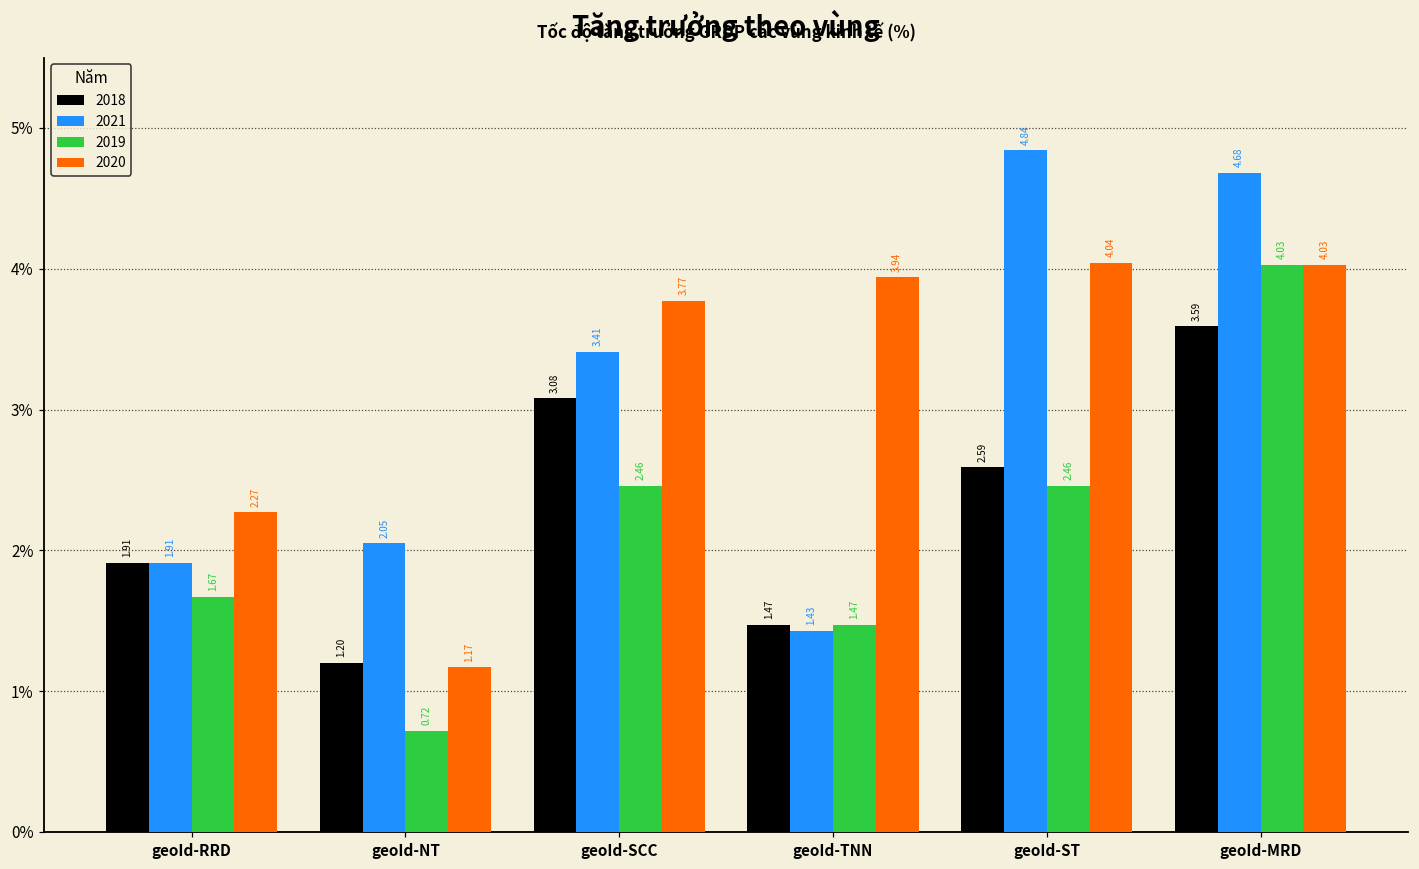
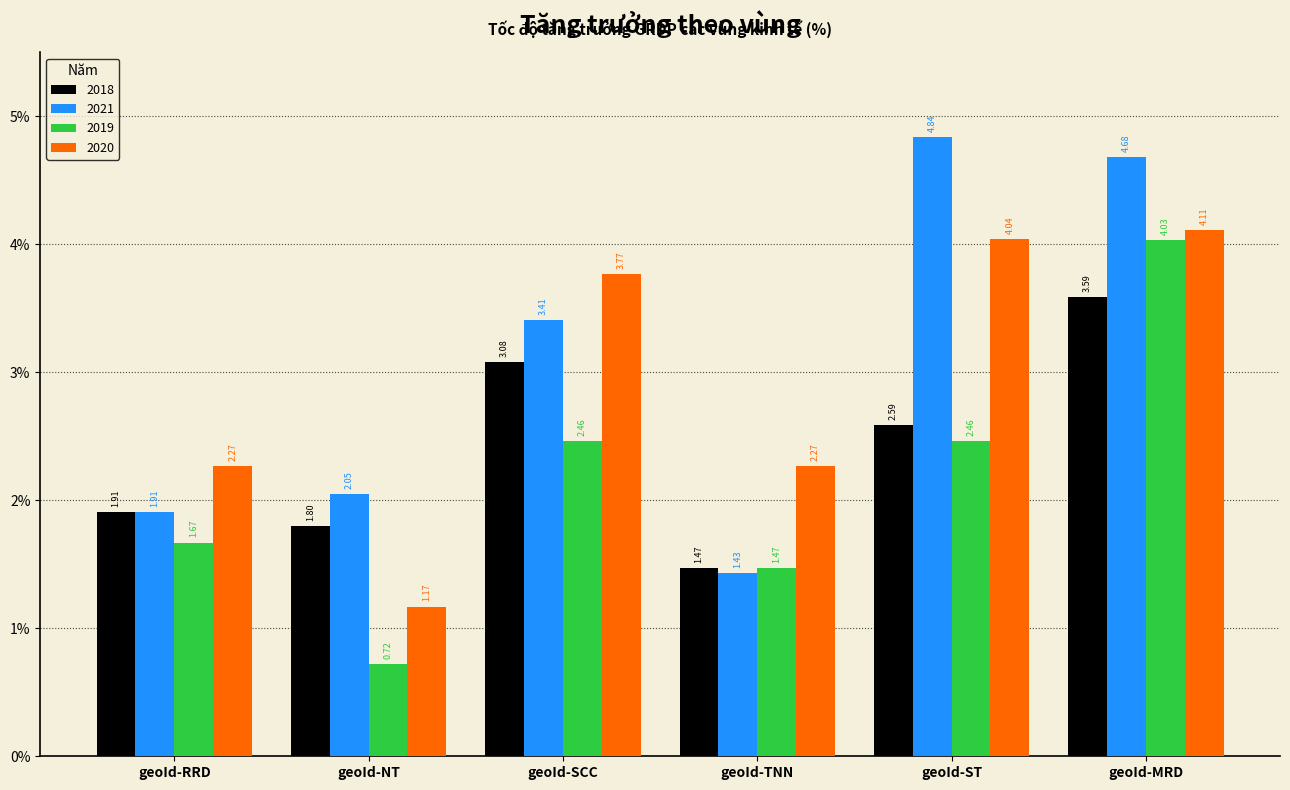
2018, geoId-NT: 1.20 -> 1.80
2020, geoId-TNN: 3.94 -> 2.27
2020, geoId-MRD: 4.03 -> 4.11
